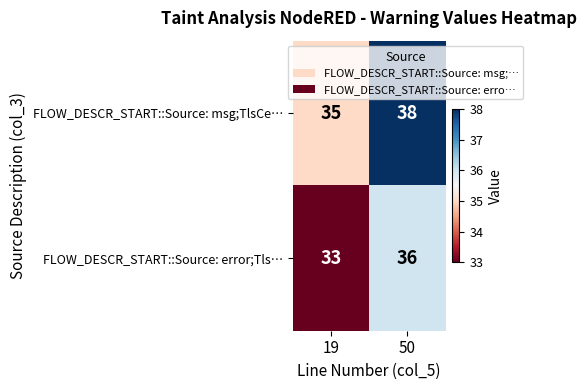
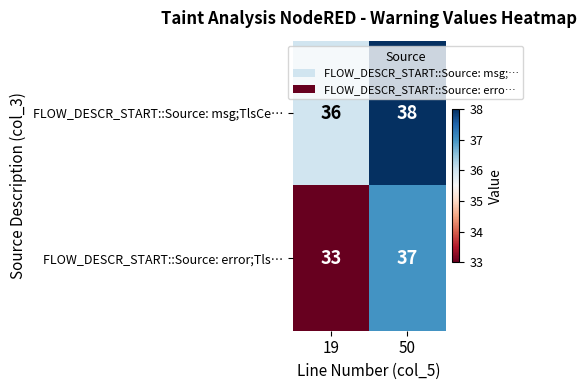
FLOW_DESCR_START::Source: msg;TlsCe…, 19: 35 -> 36
FLOW_DESCR_START::Source: error;Tls…, 50: 36 -> 37
